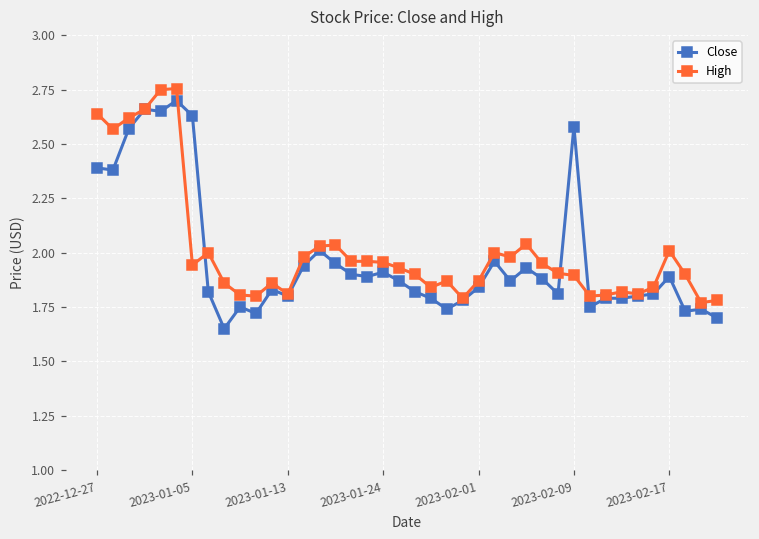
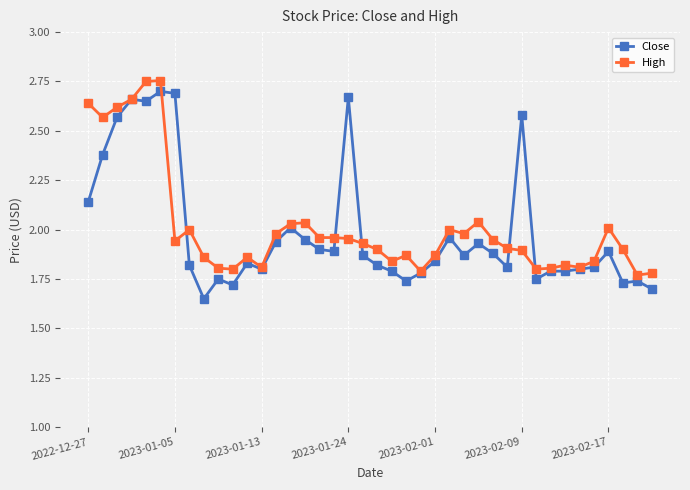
Close, 2022-12-27: 2.39 -> 2.14
Close, 2023-01-05: 2.63 -> 2.69
Close, 2023-01-24: 1.91 -> 2.67
